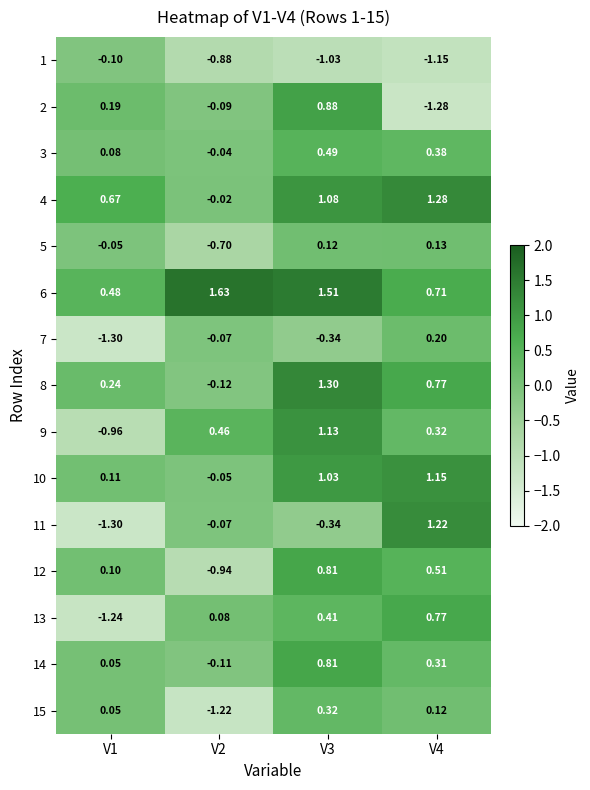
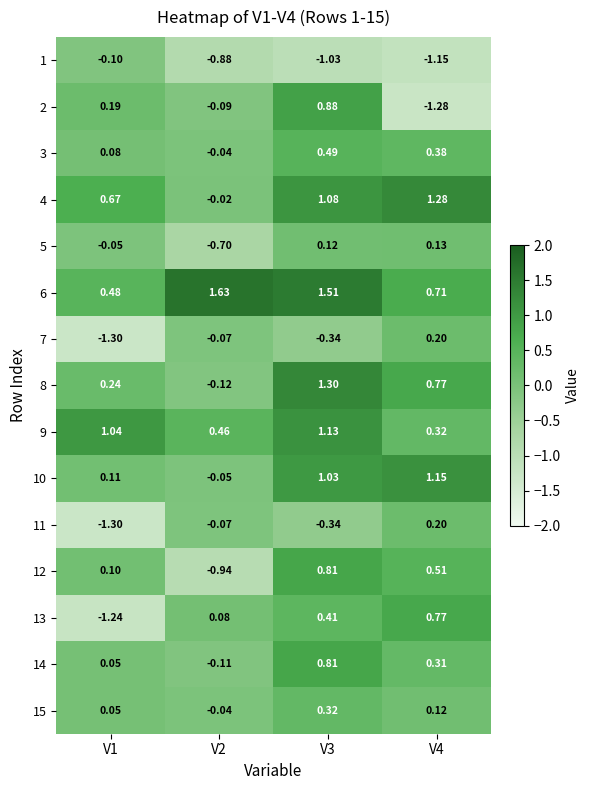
9, V1: -0.96 -> 1.04
11, V4: 1.22 -> 0.20
15, V2: -1.22 -> -0.04
